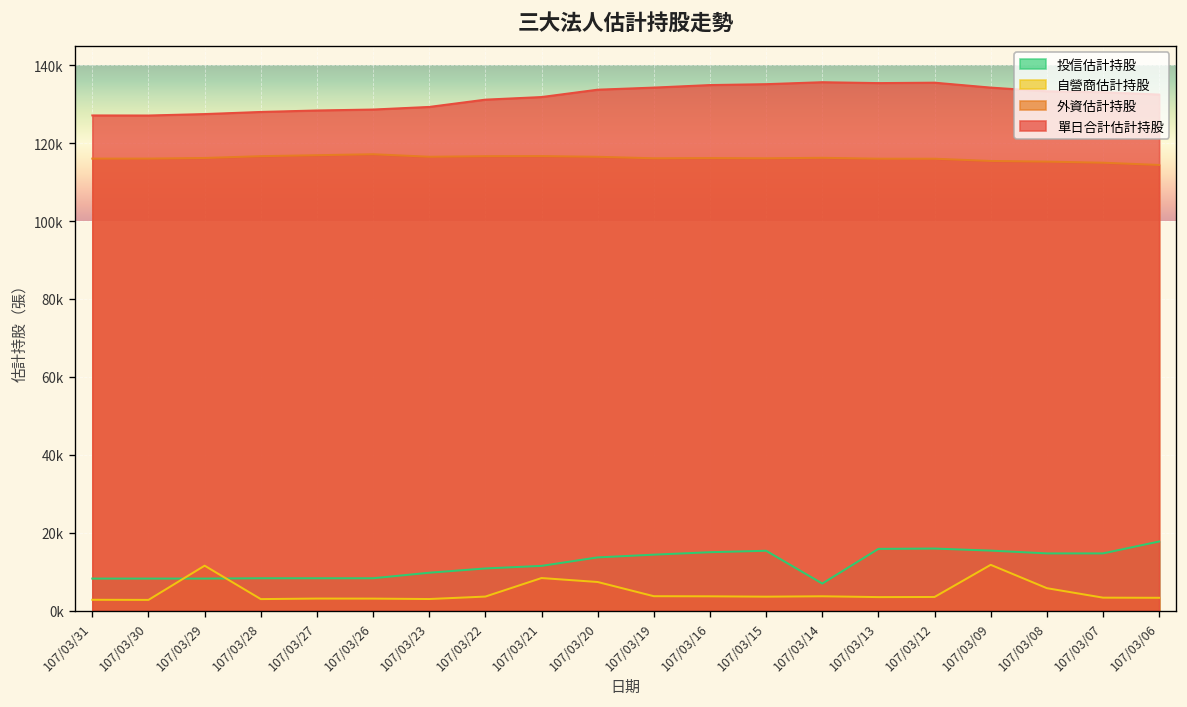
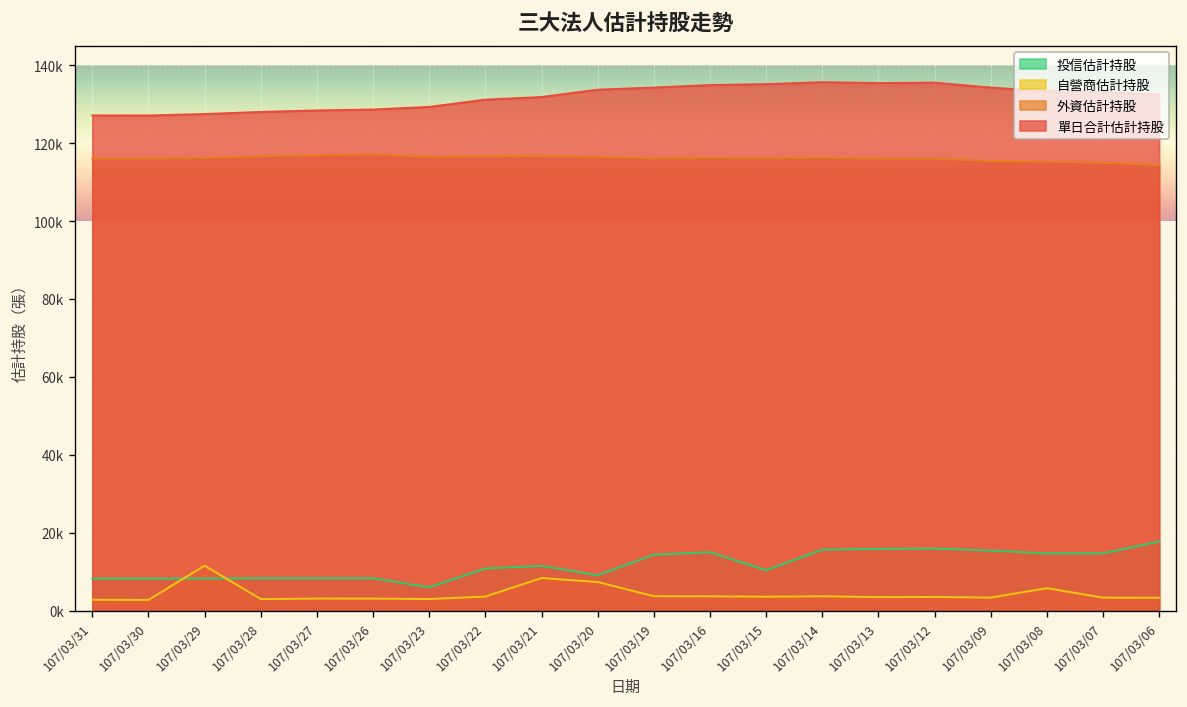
投信估計持股, 107/03/23: 10000 -> 6000
投信估計持股, 107/03/20: 14000 -> 9000
投信估計持股, 107/03/15: 15000 -> 10000
投信估計持股, 107/03/14: 7000 -> 16000
自營商估計持股, 107/03/09: 12000 -> 3000
